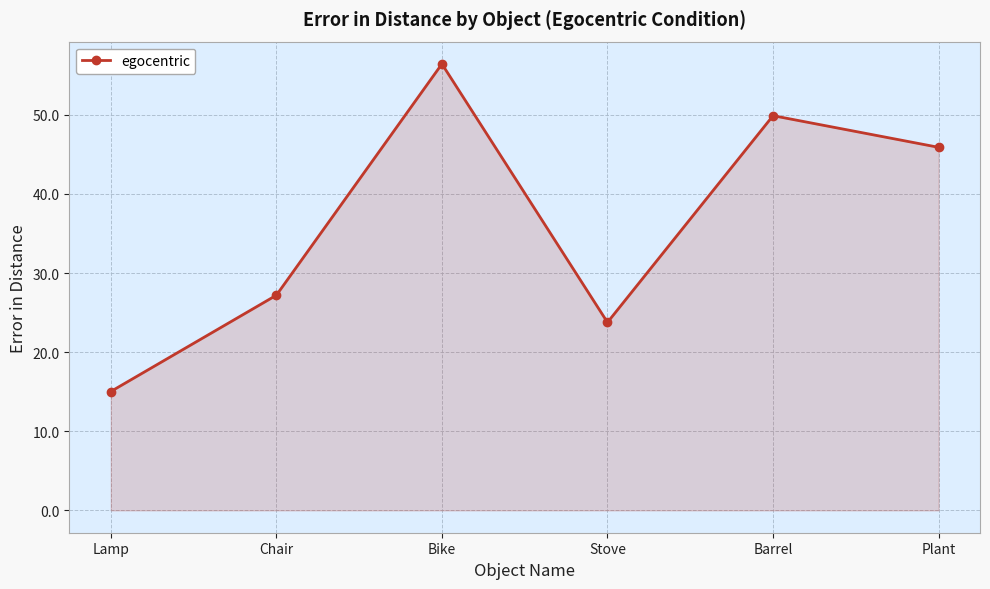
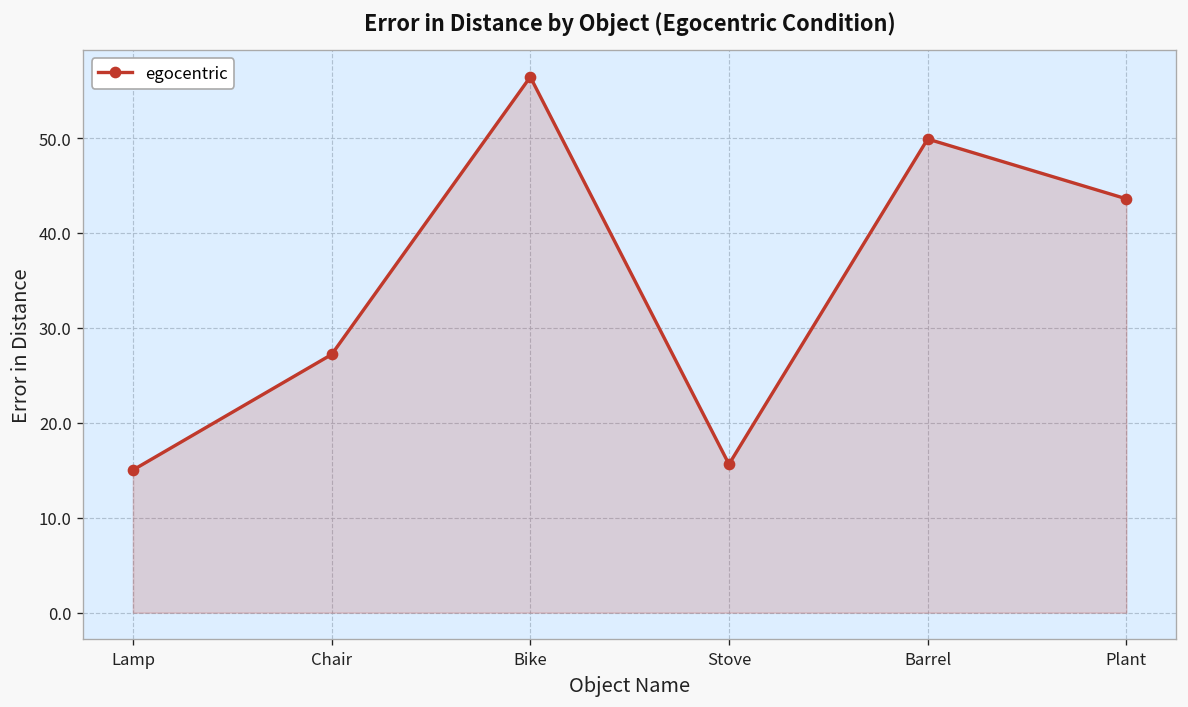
Stove: 24 -> 16
Plant: 46 -> 44
